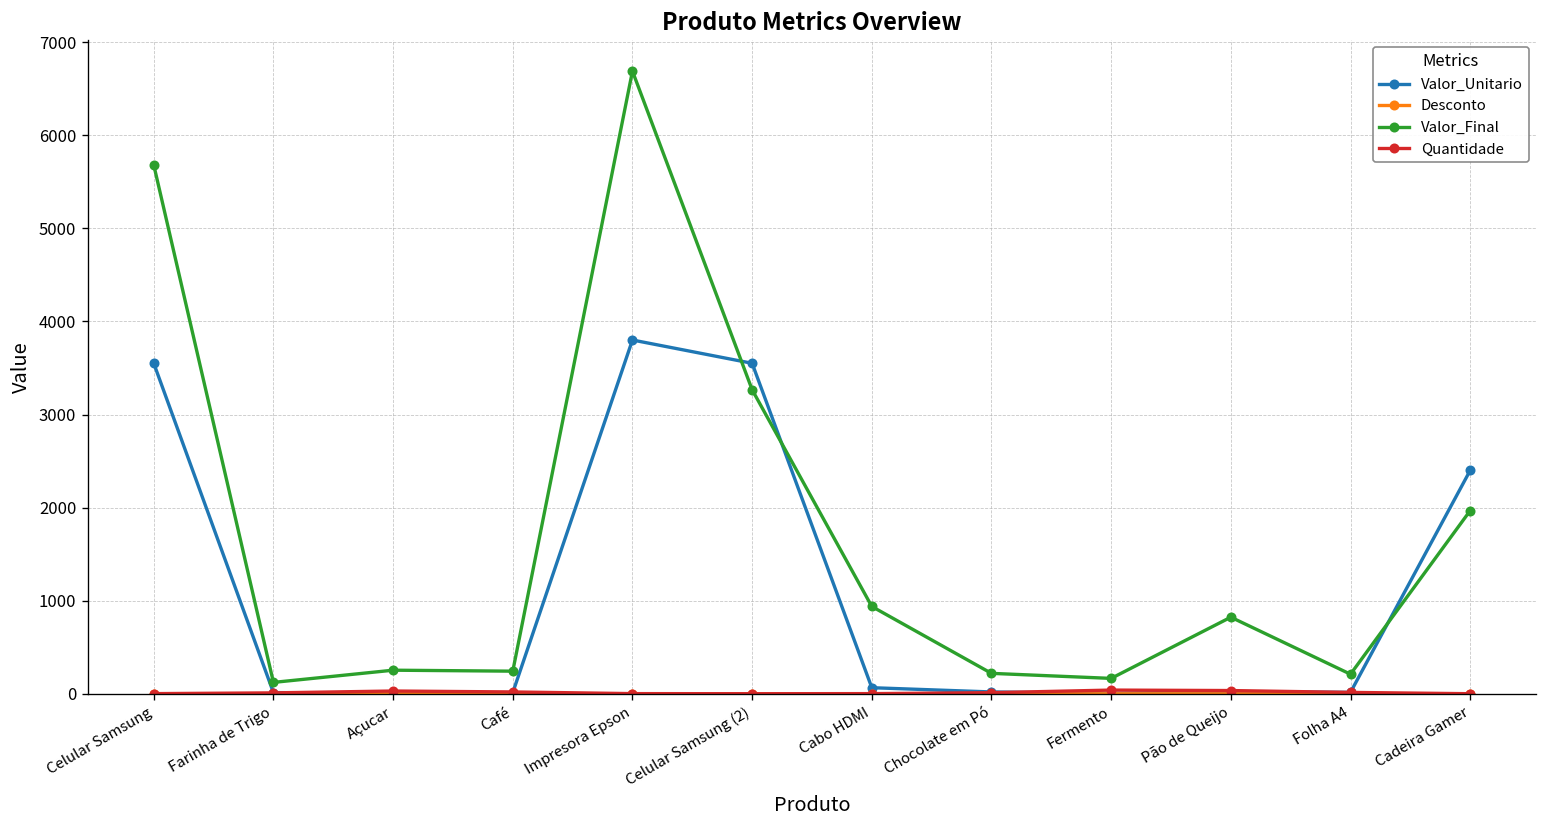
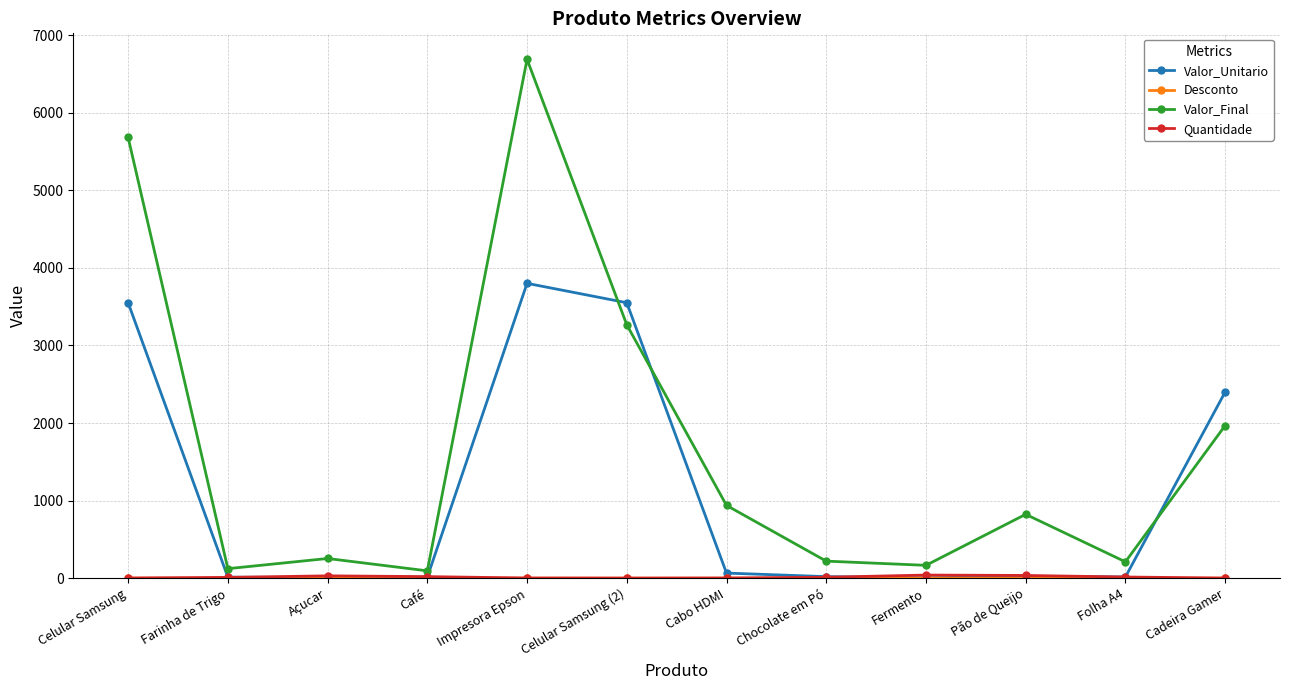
Valor_Final, Café: 200 -> 100
